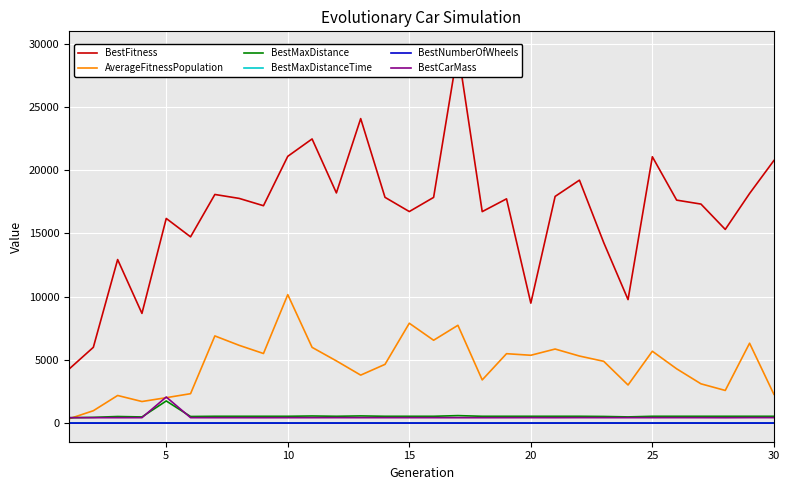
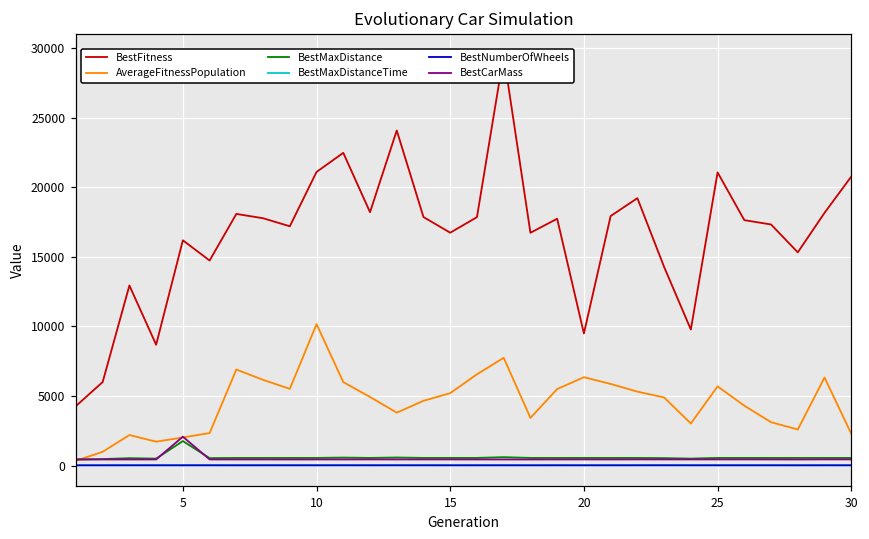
AverageFitnessPopulation, 15: 7900 -> 5200
AverageFitnessPopulation, 20: 5400 -> 6300
